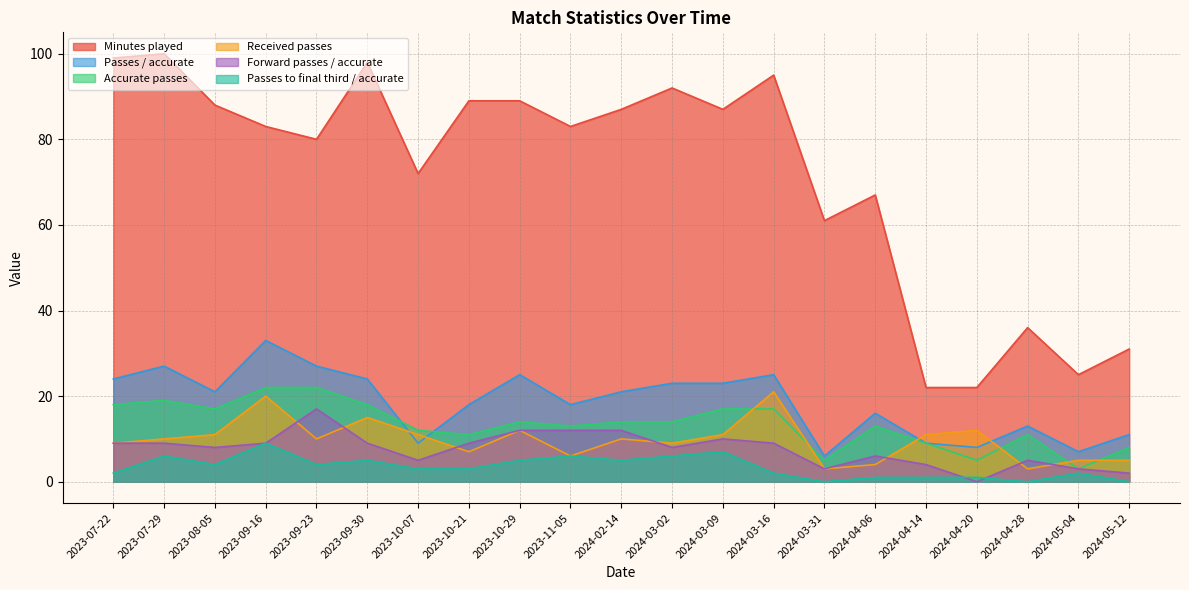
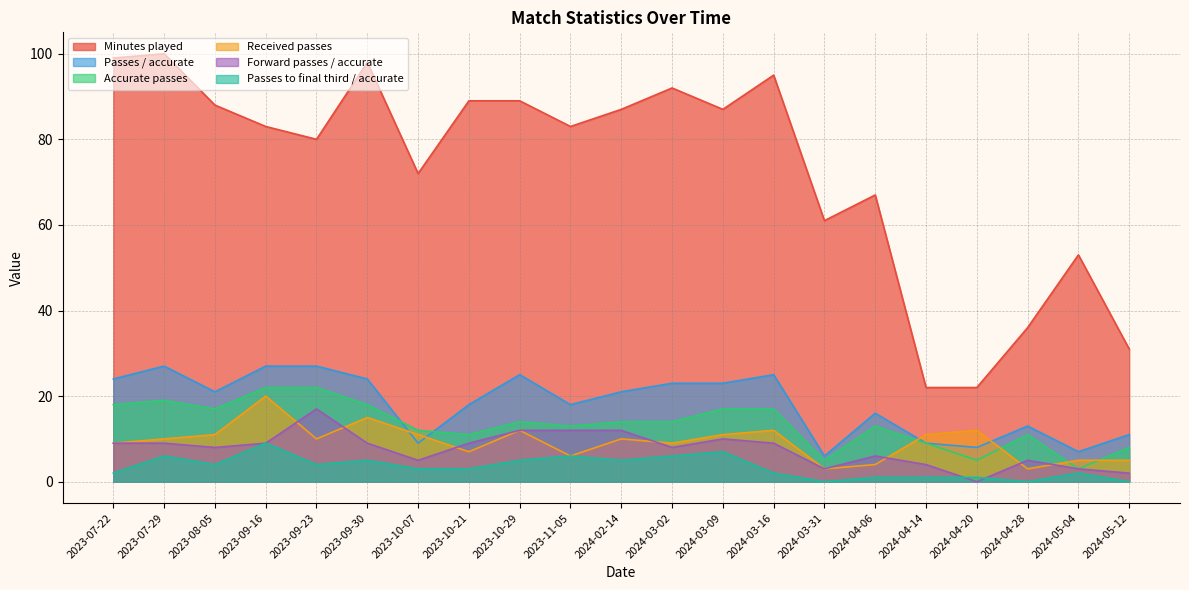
Passes / accurate, 2023-09-16: 33 -> 27
Received passes, 2024-03-16: 21 -> 12
Minutes played, 2024-05-04: 25 -> 53
